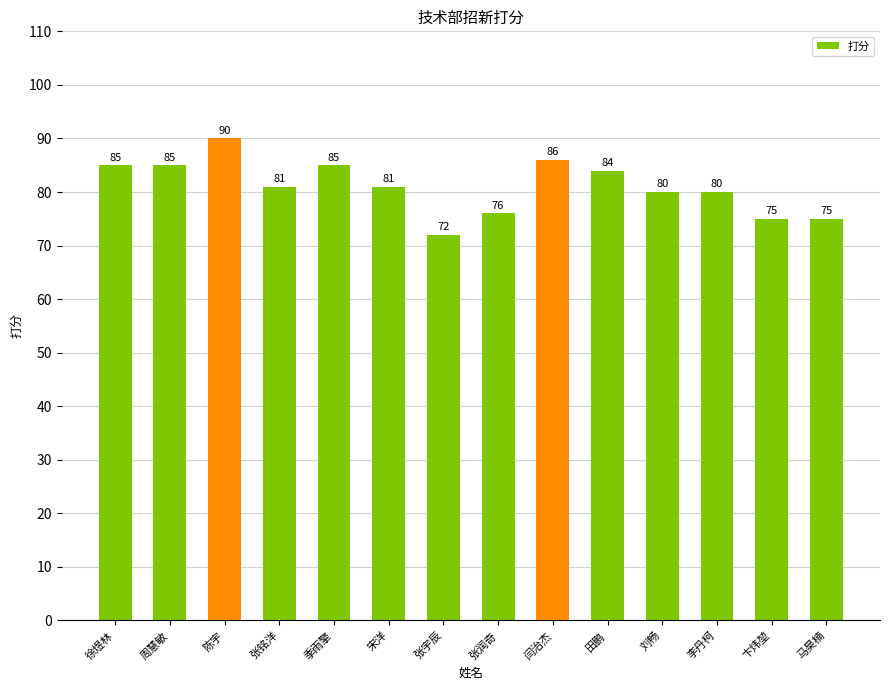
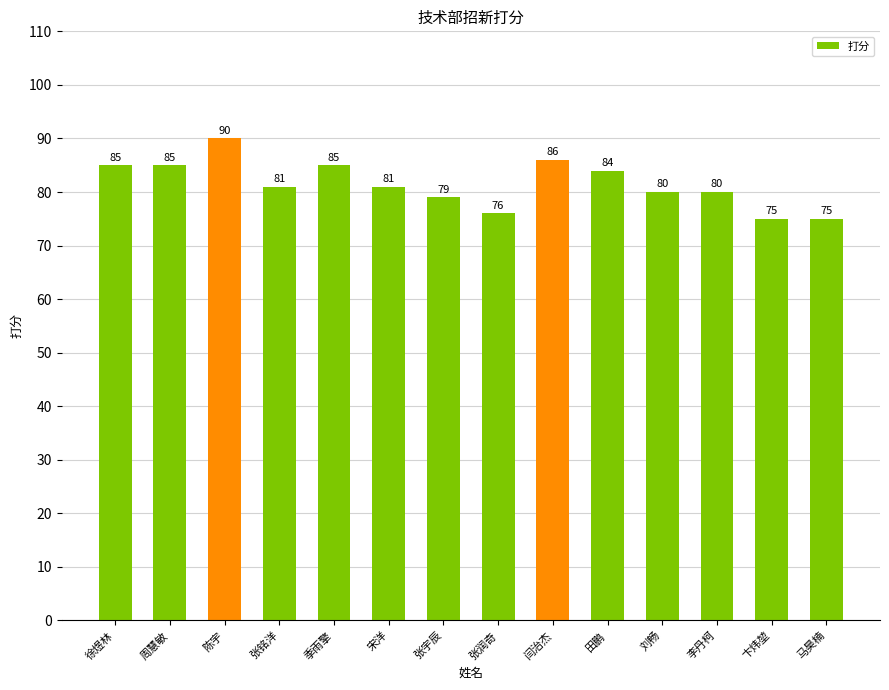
张宇辰: 72 -> 79
